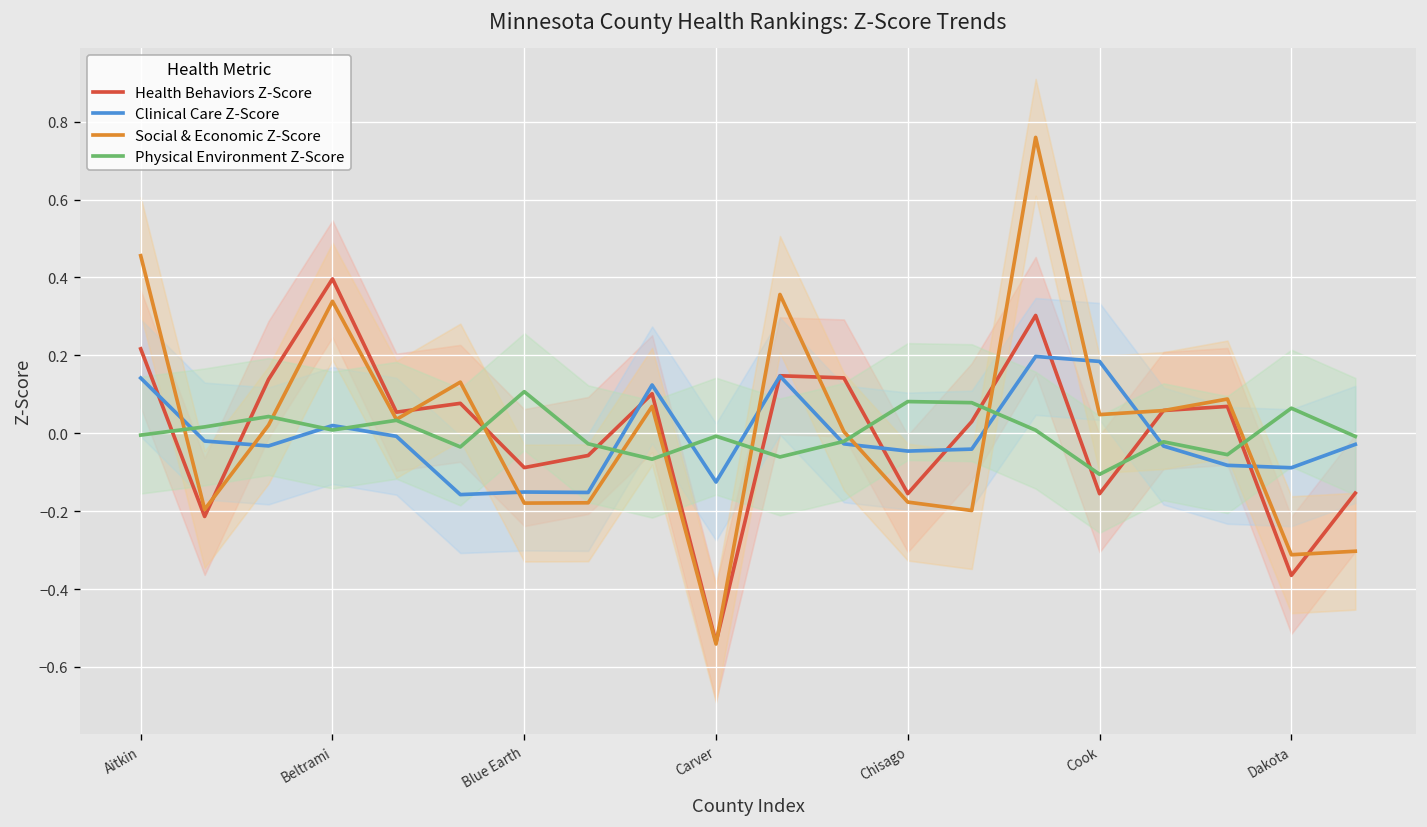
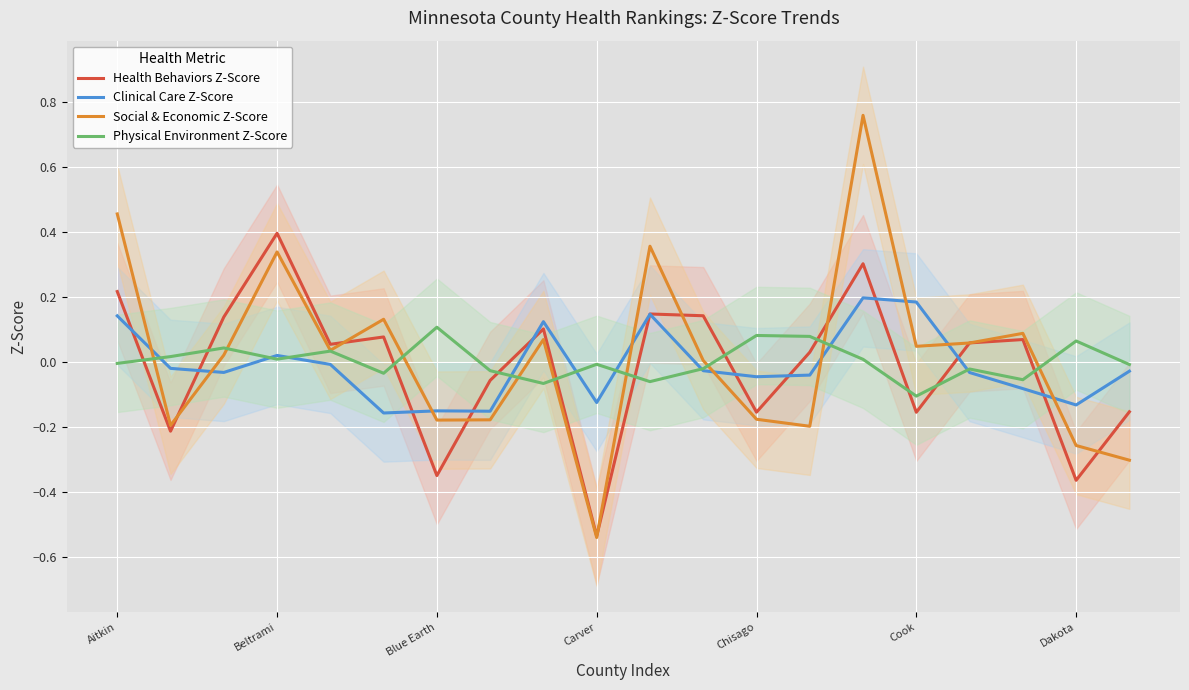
Health Behaviors Z-Score, Blue Earth: -0.09 -> -0.35
Clinical Care Z-Score, Dakota: -0.09 -> -0.13
Social & Economic Z-Score, Dakota: -0.31 -> -0.26
